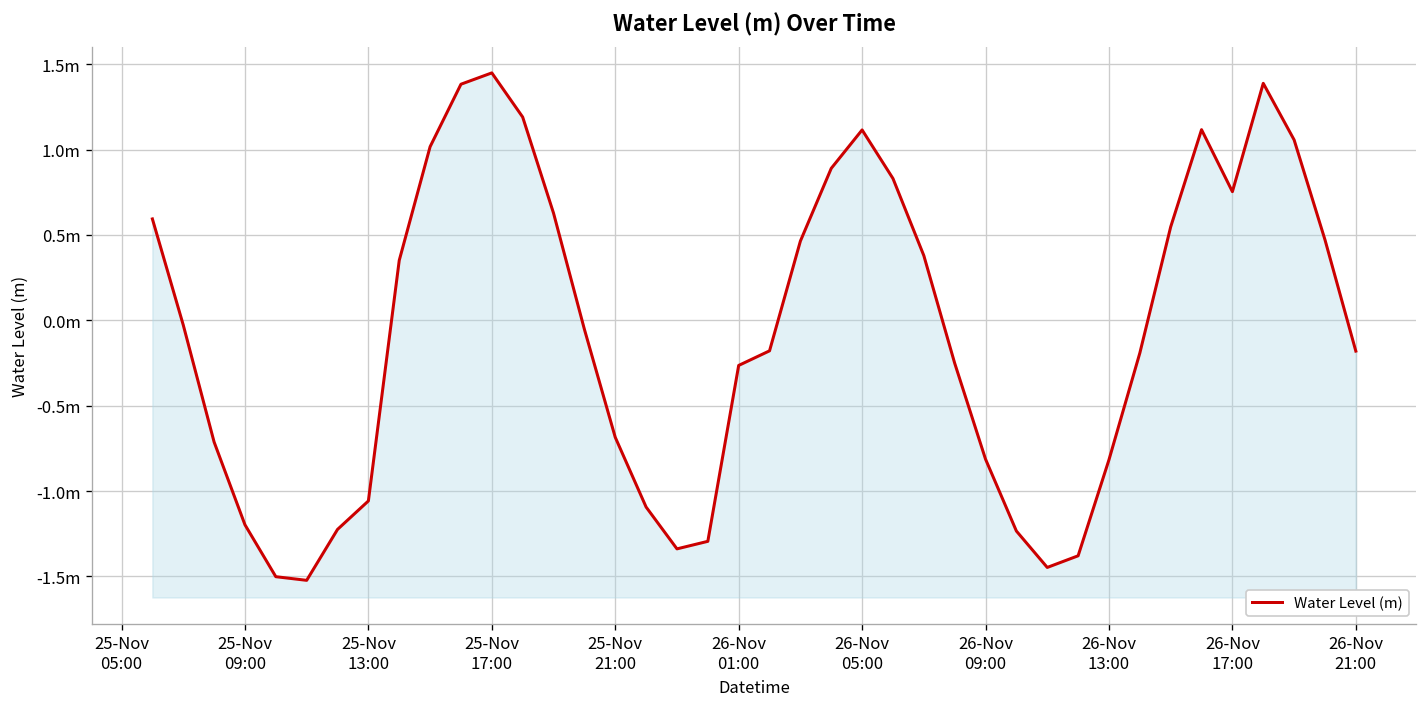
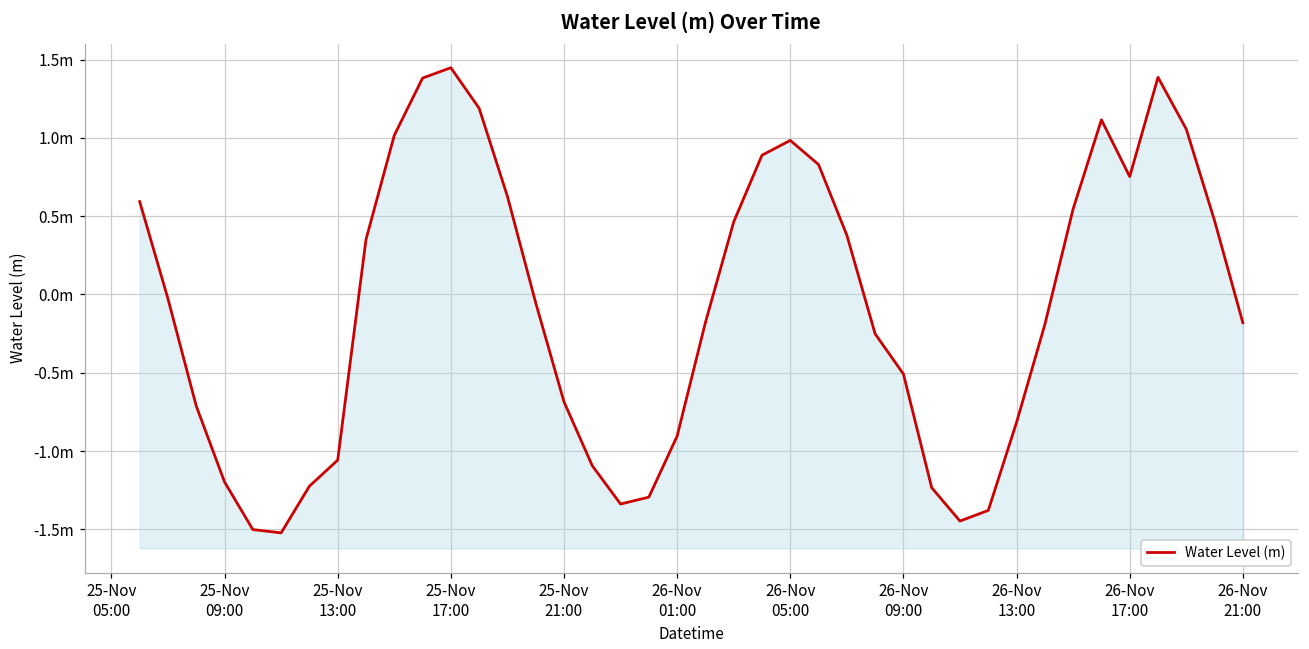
26-Nov 01:00: -0.26m -> -0.90m
26-Nov 05:00: 1.11m -> 0.98m
26-Nov 09:00: -0.81m -> -0.51m
